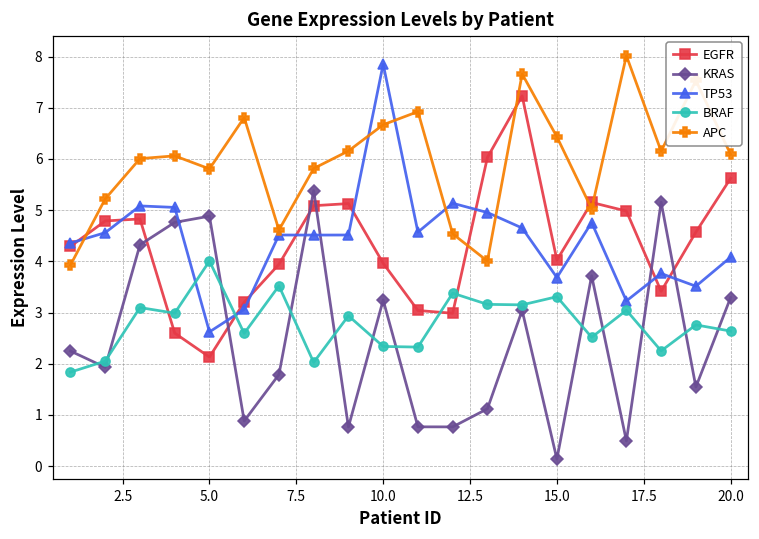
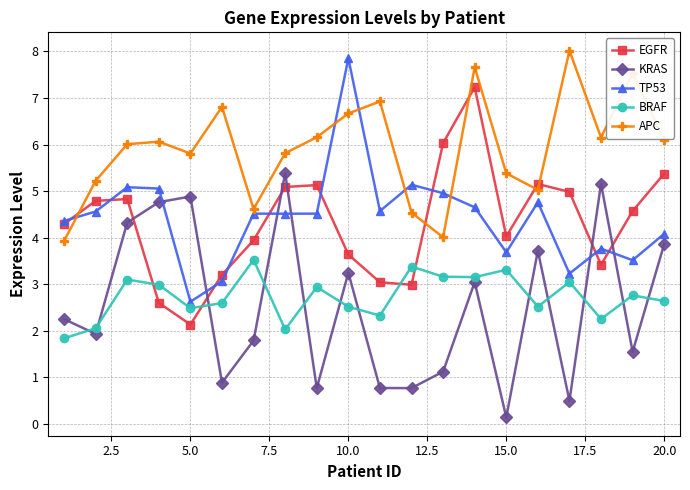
BRAF, 5.0: 4.0 -> 2.5
EGFR, 10.0: 4.0 -> 3.6
BRAF, 10.0: 2.3 -> 2.5
APC, 15.0: 6.4 -> 5.4
EGFR, 20.0: 5.6 -> 5.4
KRAS, 20.0: 3.3 -> 3.9
